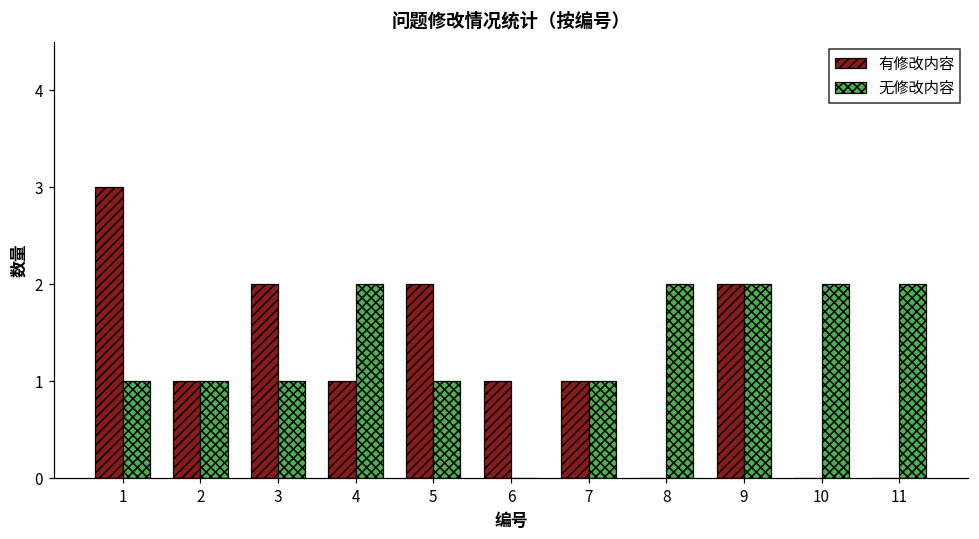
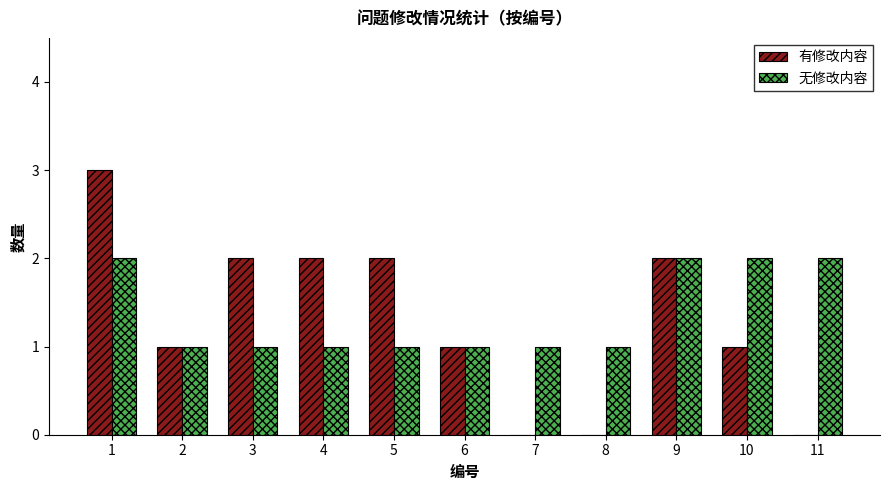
无修改内容, 1: 1 -> 2
有修改内容, 4: 1 -> 2
无修改内容, 4: 2 -> 1
无修改内容, 6: 0 -> 1
有修改内容, 7: 1 -> 0
无修改内容, 8: 2 -> 1
有修改内容, 10: 0 -> 1
